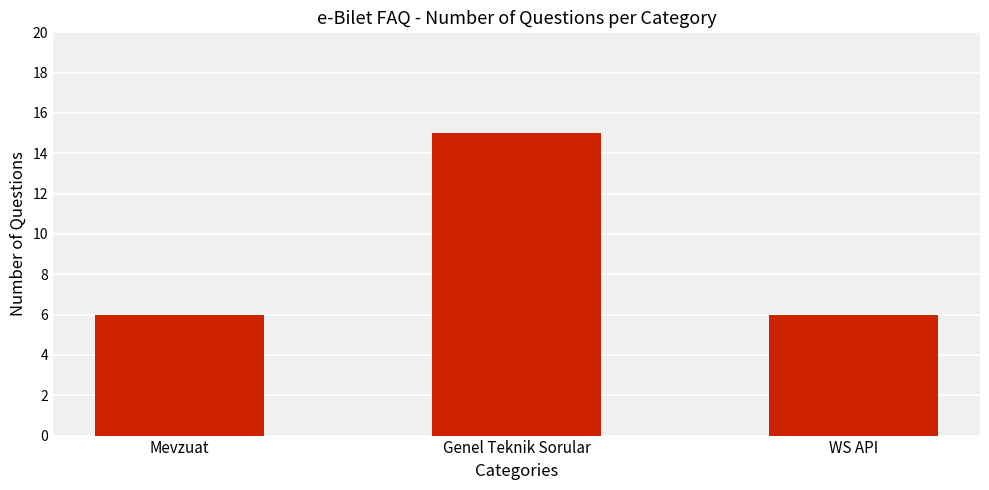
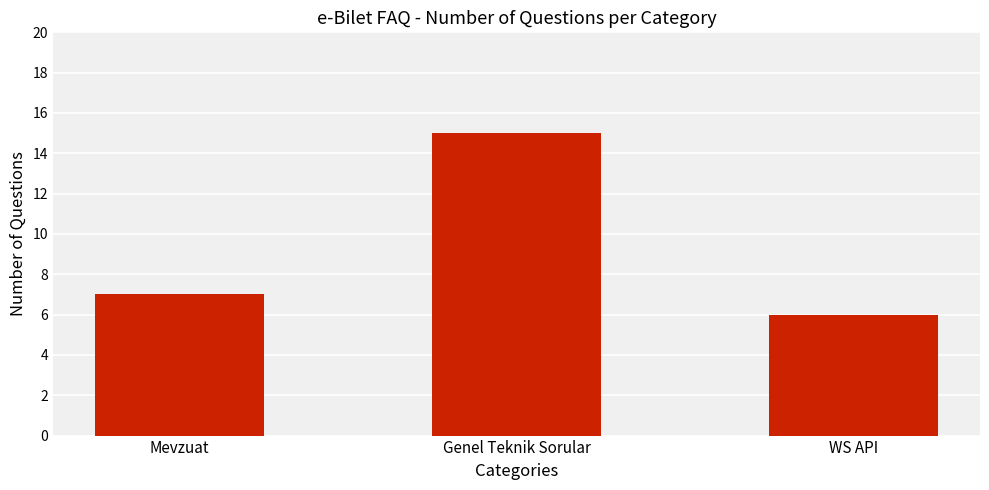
Mevzuat: 6 -> 7
